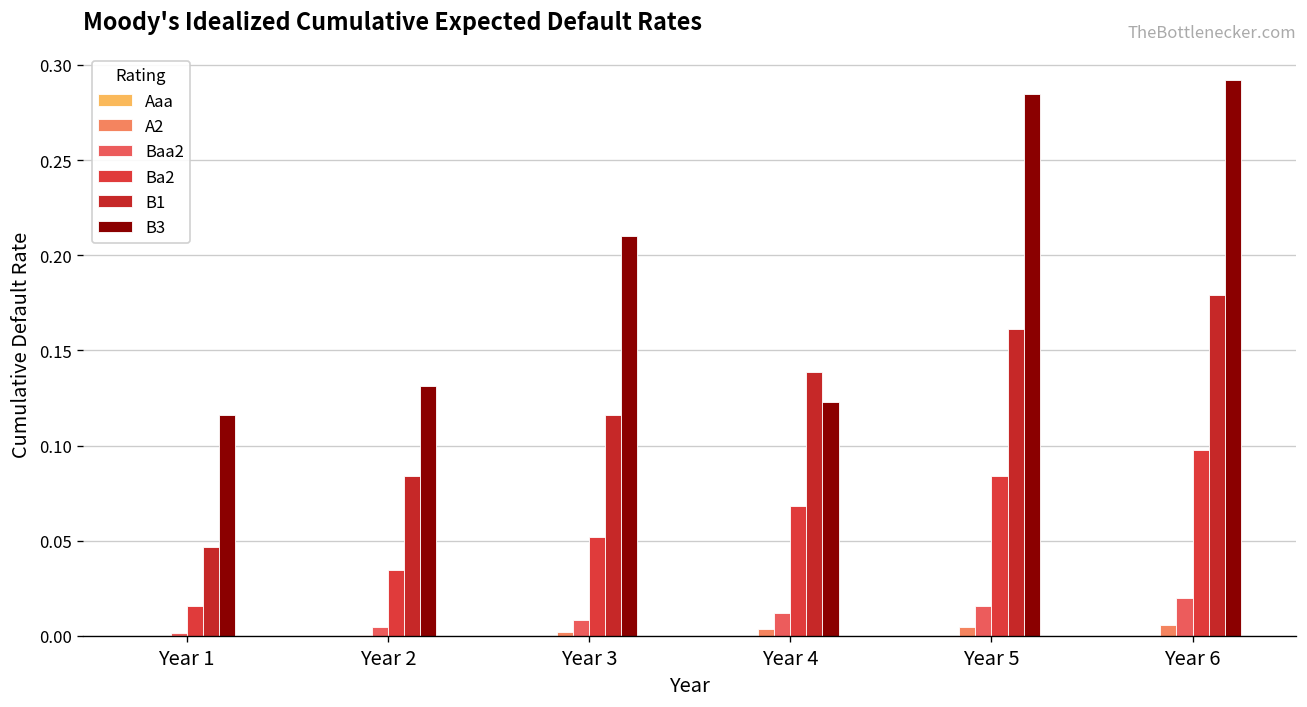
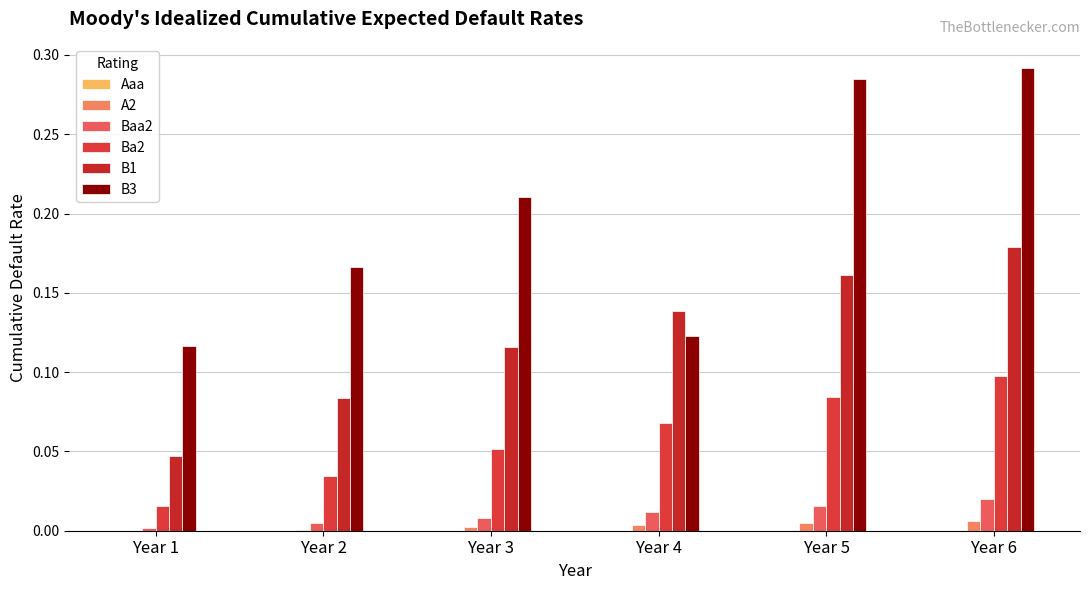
B3, Year 2: 0.131 -> 0.166
